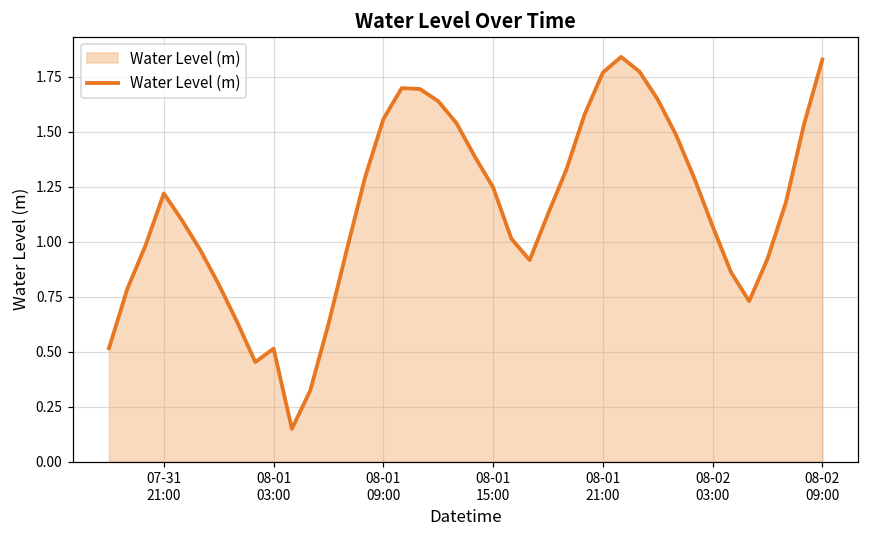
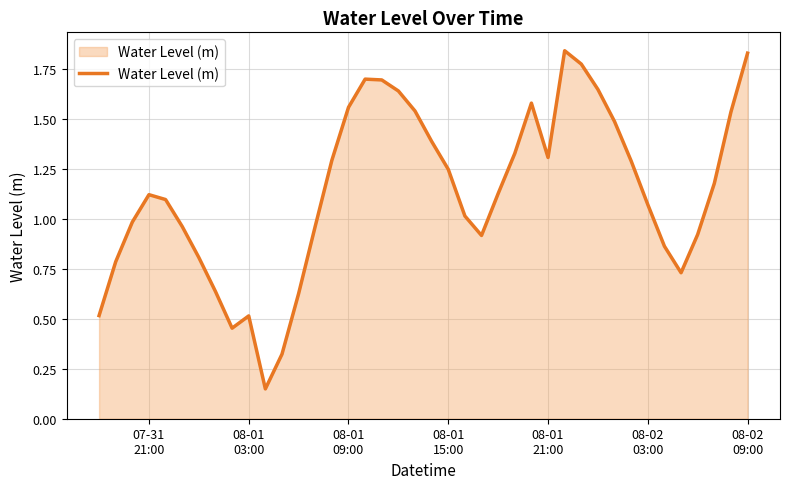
07-31 21:00: 1.22 -> 1.12
08-01 21:00: 1.77 -> 1.31
